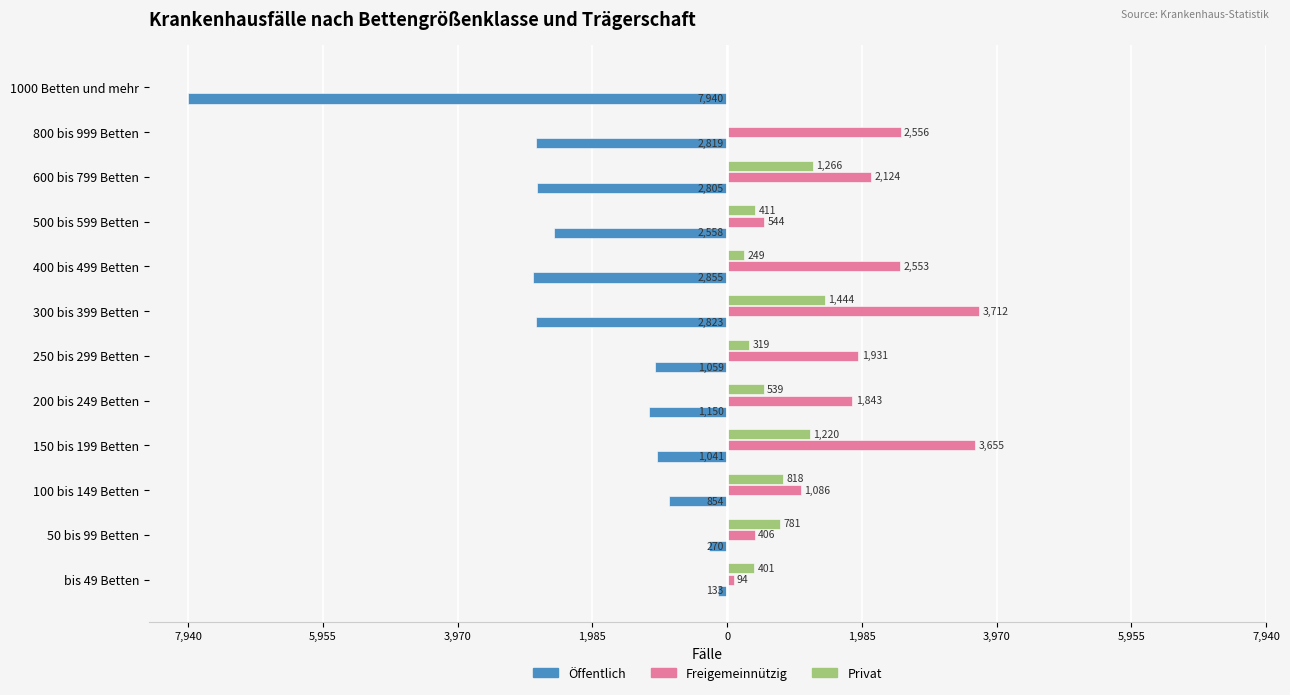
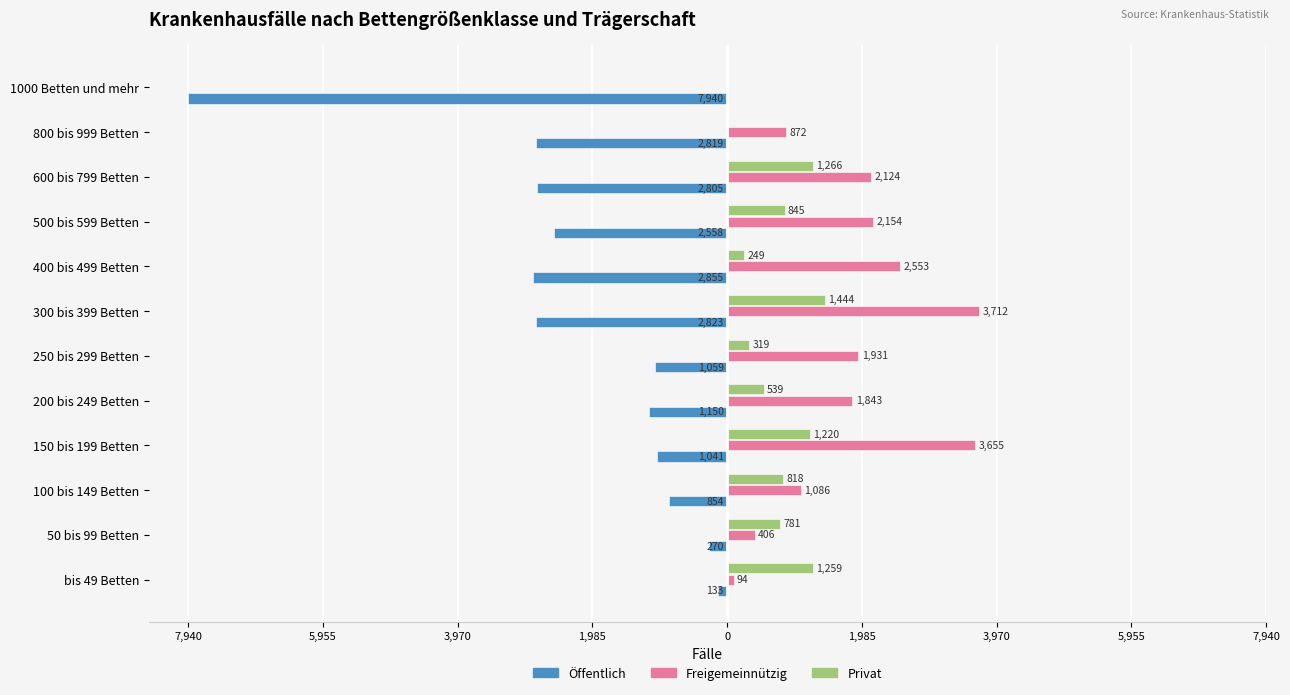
Freigemeinnützig, 800 bis 999 Betten: 2,556 -> 872
Privat, 500 bis 599 Betten: 411 -> 845
Freigemeinnützig, 500 bis 599 Betten: 544 -> 2,154
Privat, bis 49 Betten: 401 -> 1,259
